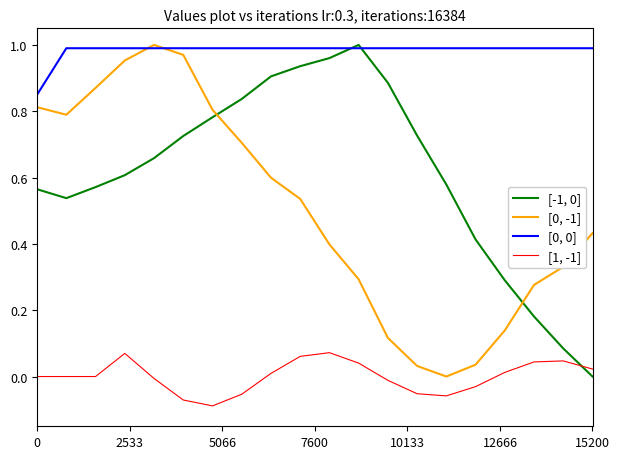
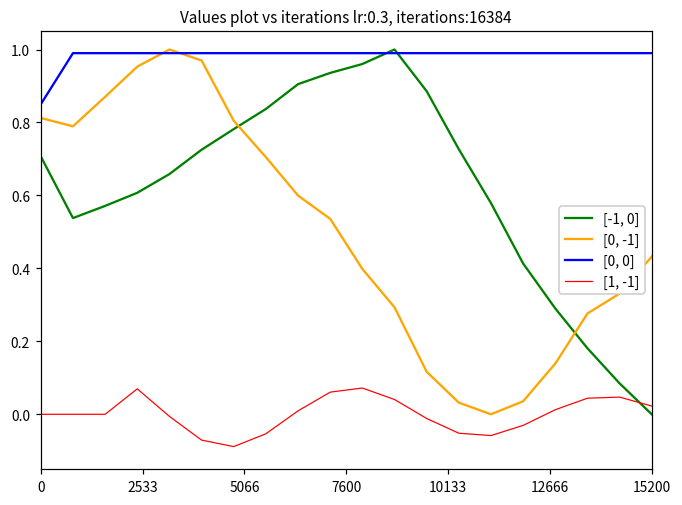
[-1, 0], 0: 0.56 -> 0.71
